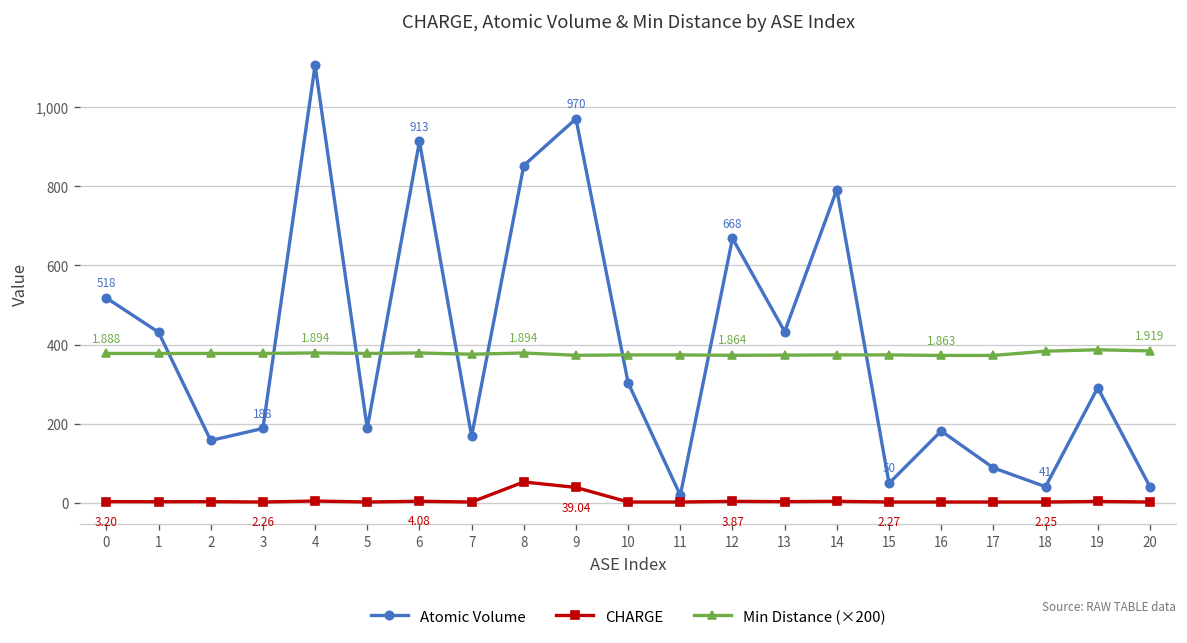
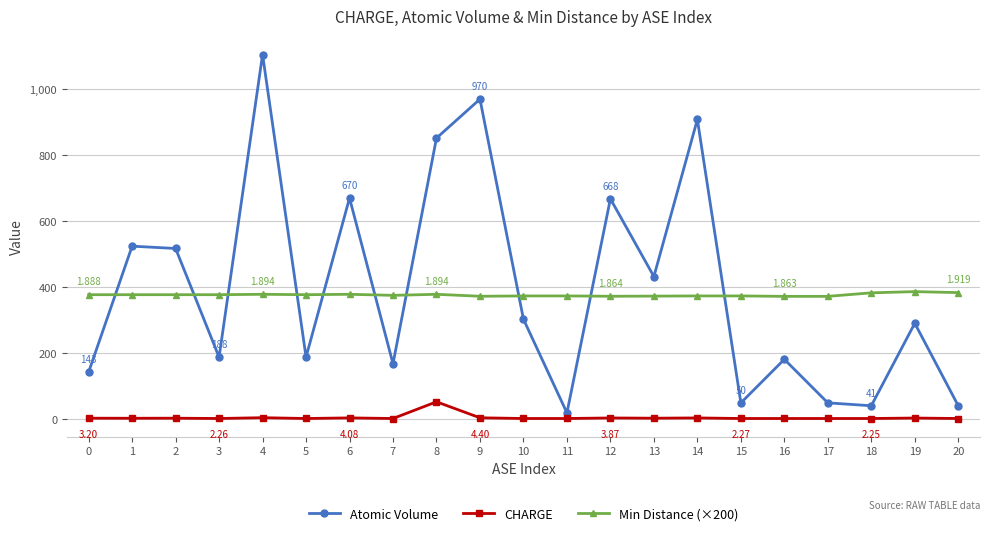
Atomic Volume, 0: 518 -> 143
Atomic Volume, 1: 430 -> 520
Atomic Volume, 2: 160 -> 520
Atomic Volume, 6: 913 -> 670
CHARGE, 9: 39.04 -> 4.40
Atomic Volume, 14: 790 -> 910
Atomic Volume, 17: 90 -> 50
